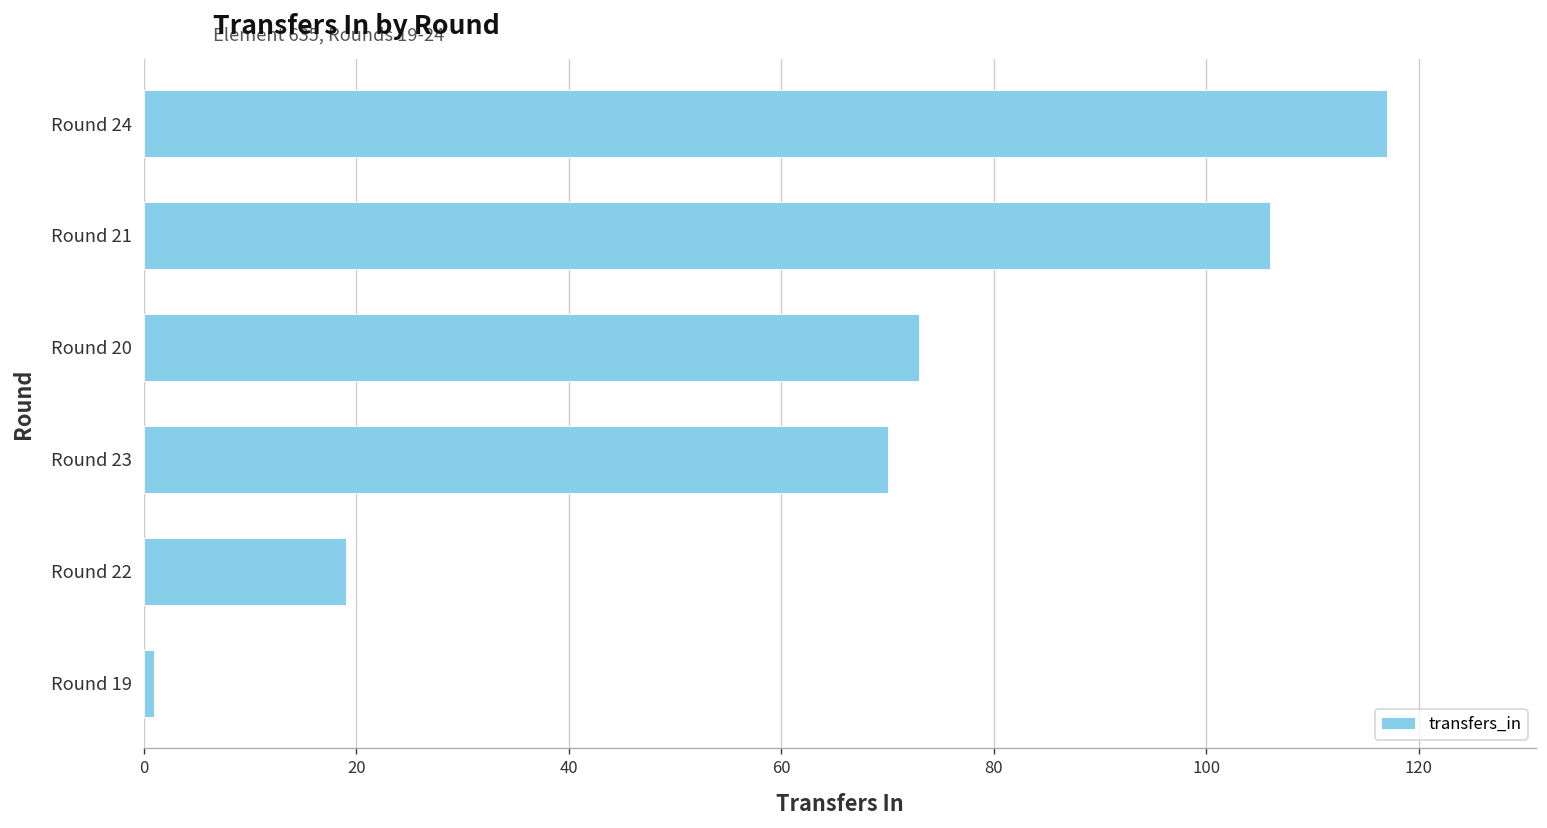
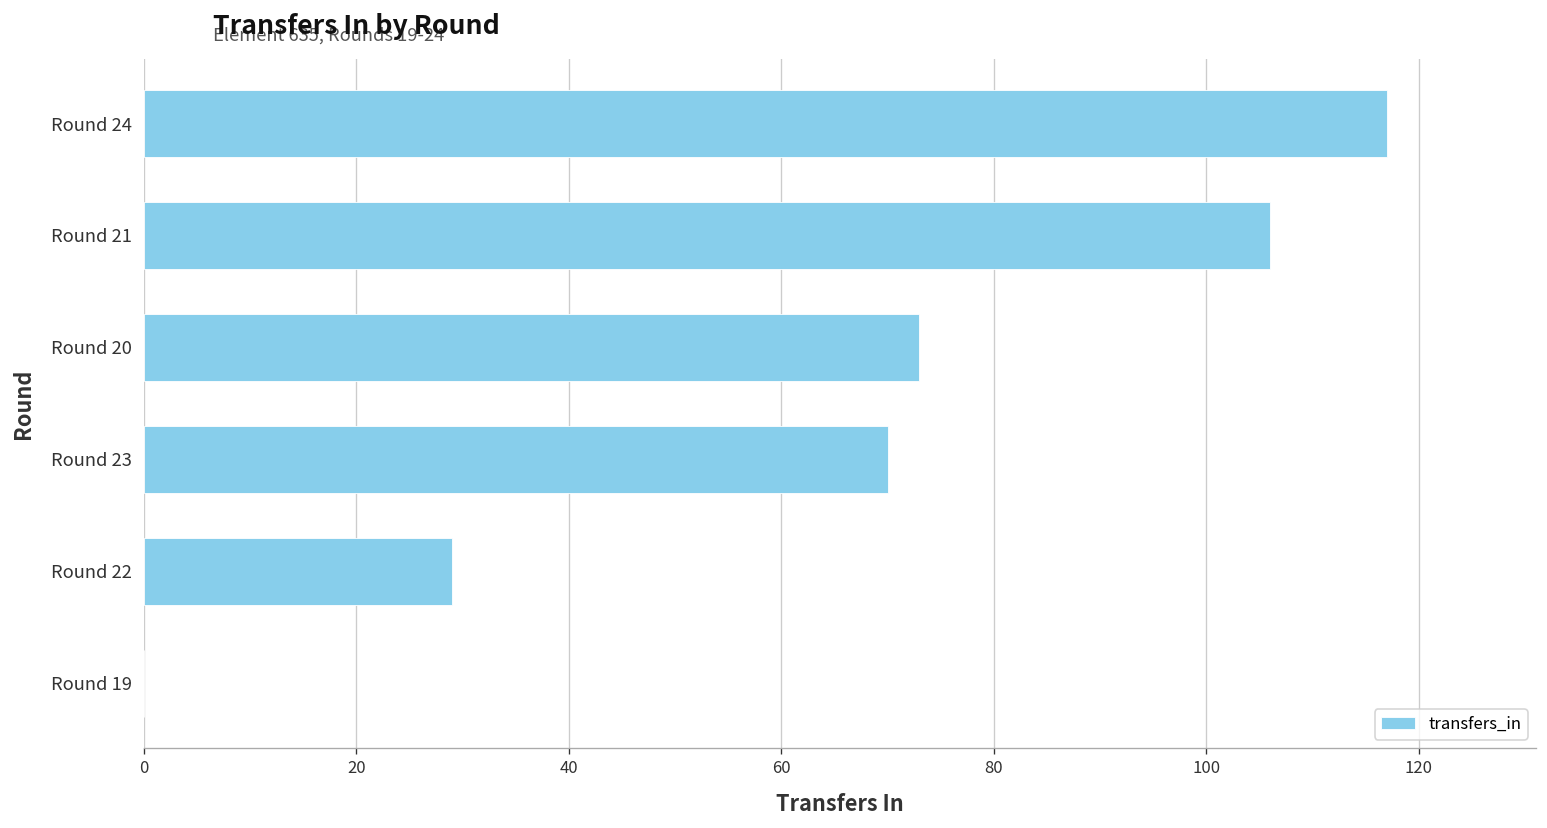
Round 22: 19 -> 29
Round 19: 1 -> 0
